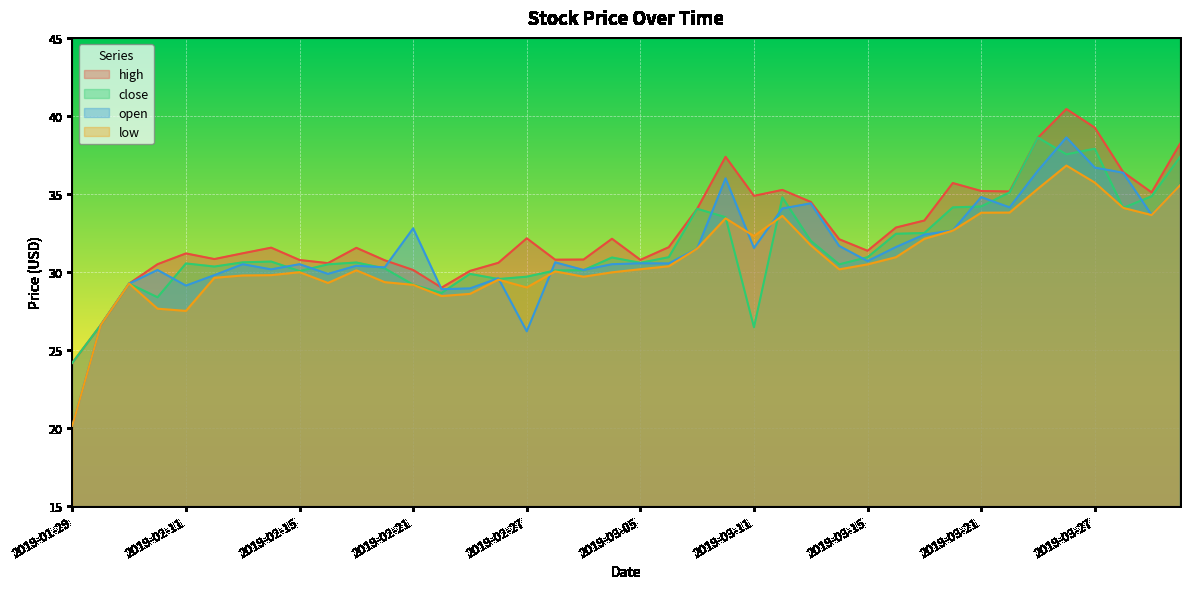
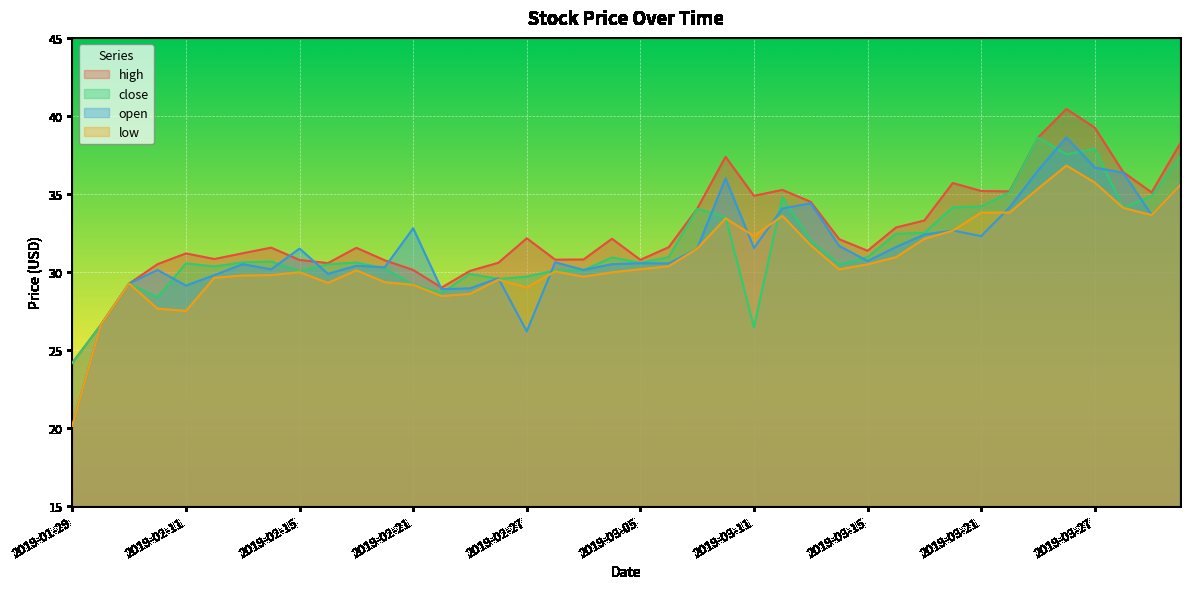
open, 2019-02-15: 30.5 -> 31.5
open, 2019-03-21: 34.8 -> 32.3
